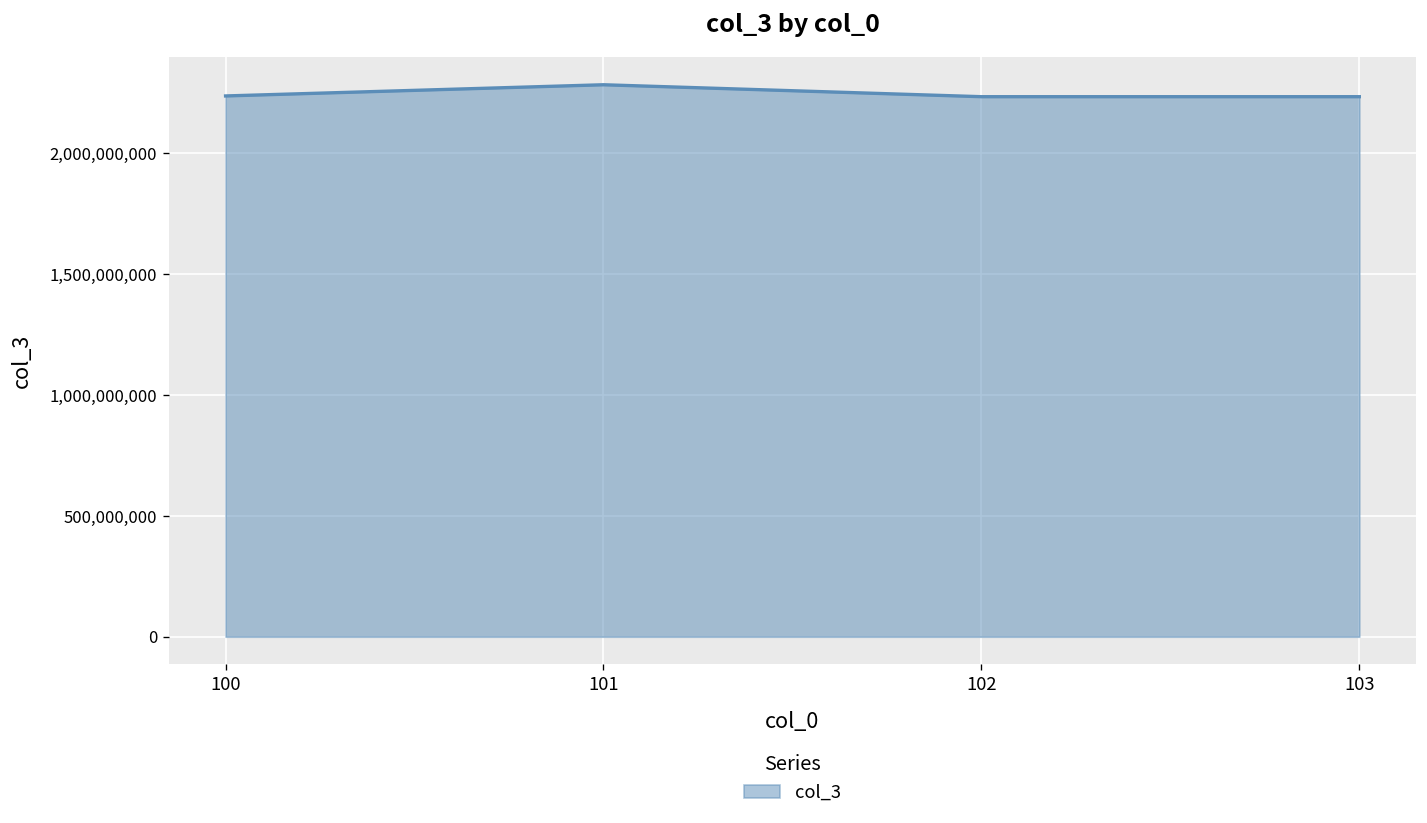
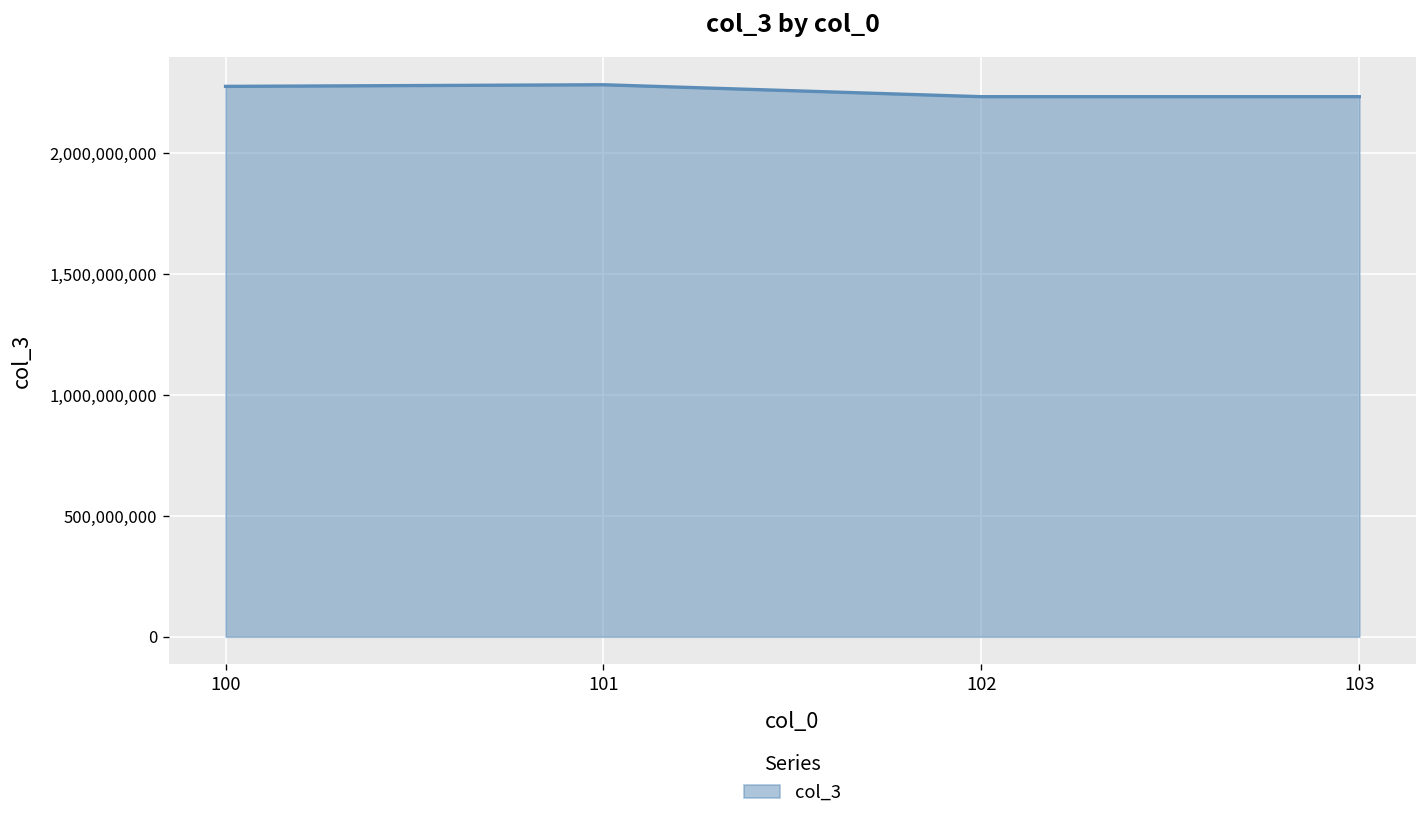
100: 2,240,000,000 -> 2,280,000,000
